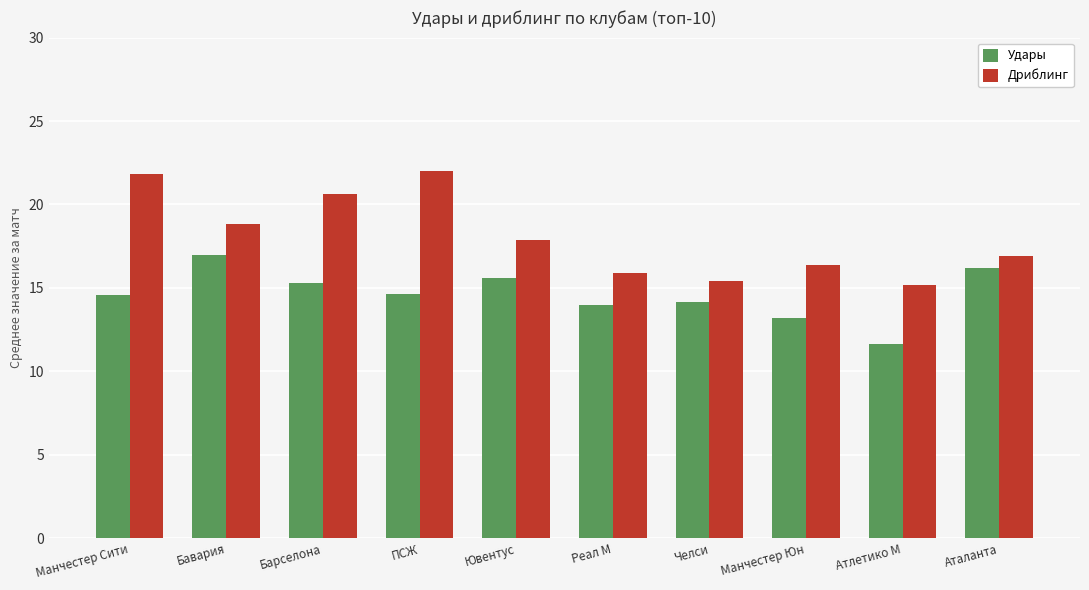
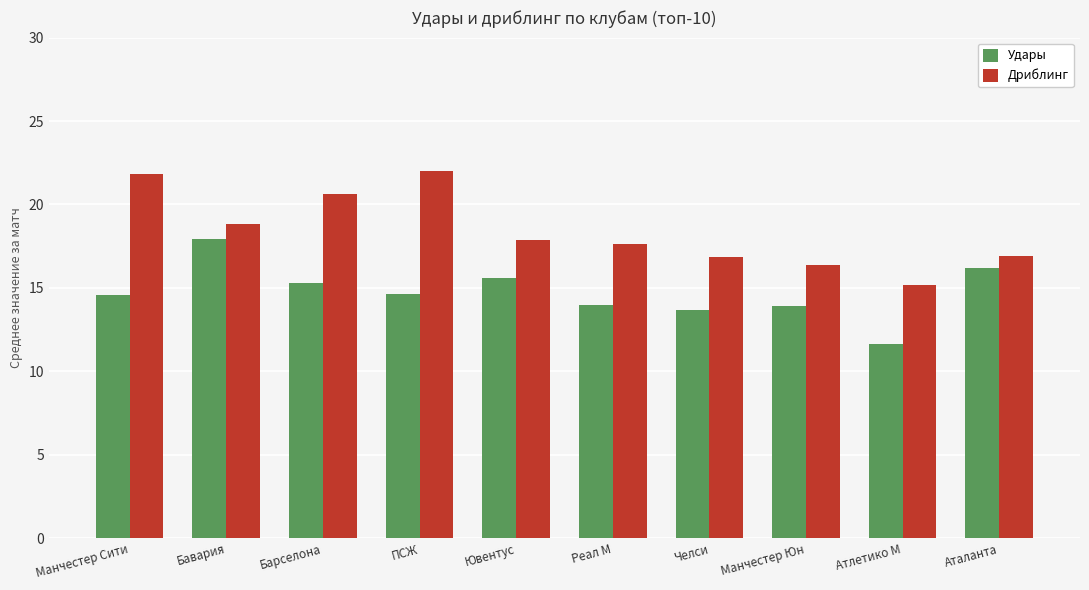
Удары, Бавария: 17.0 -> 17.9
Дриблинг, Реал М: 15.9 -> 17.6
Удары, Челси: 14.2 -> 13.7
Дриблинг, Челси: 15.4 -> 16.9
Удары, Манчестер Юн: 13.2 -> 13.9
